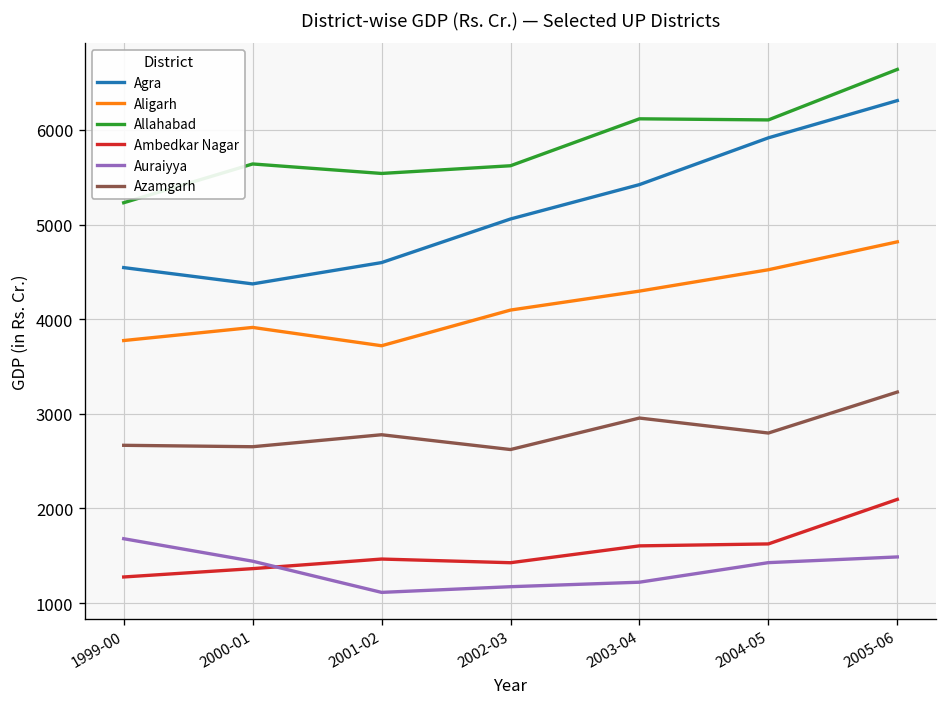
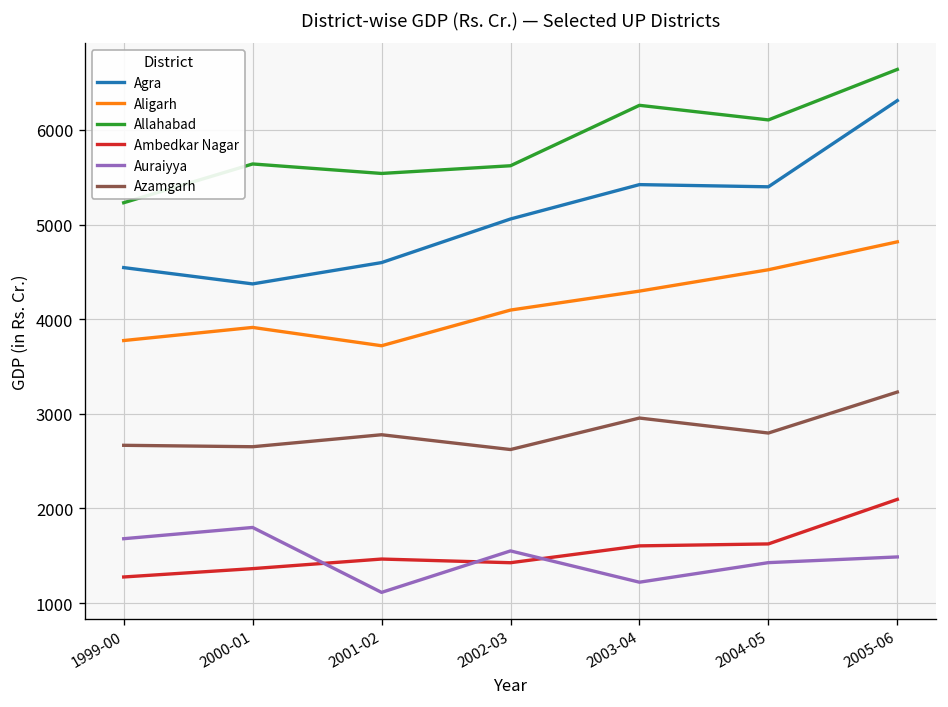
Auraiyya, 2000-01: 1400 -> 1800
Auraiyya, 2002-03: 1200 -> 1600
Allahabad, 2003-04: 6100 -> 6300
Agra, 2004-05: 5900 -> 5400
